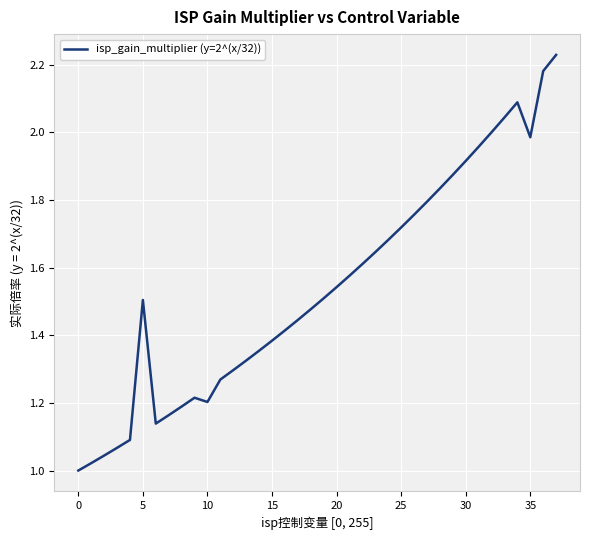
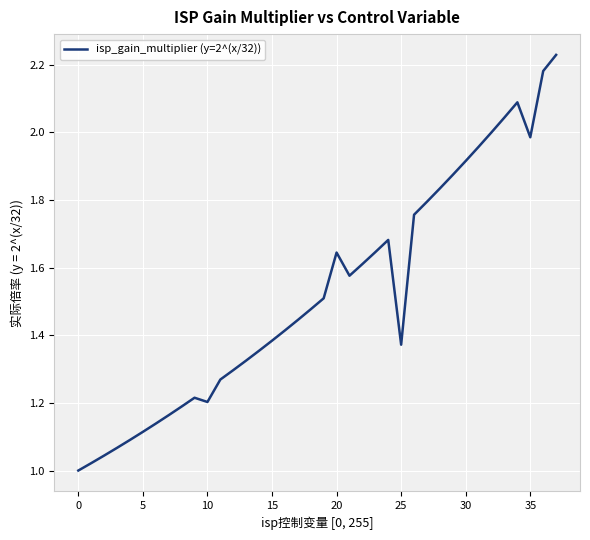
5: 1.50 -> 1.11
20: 1.54 -> 1.64
25: 1.72 -> 1.37
